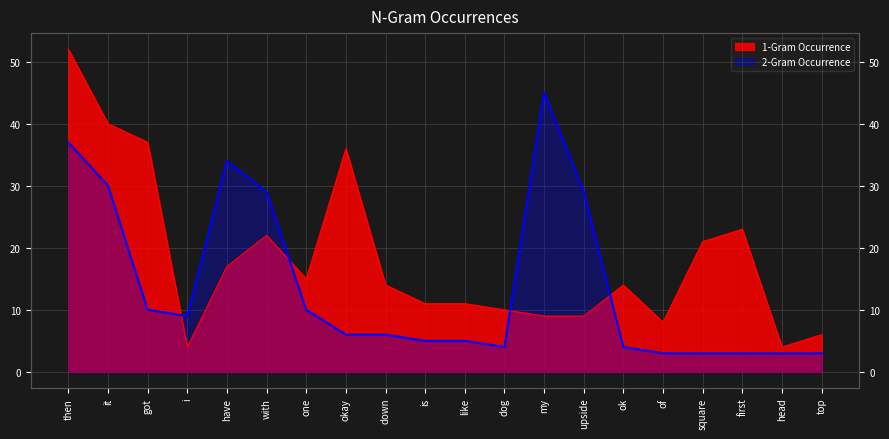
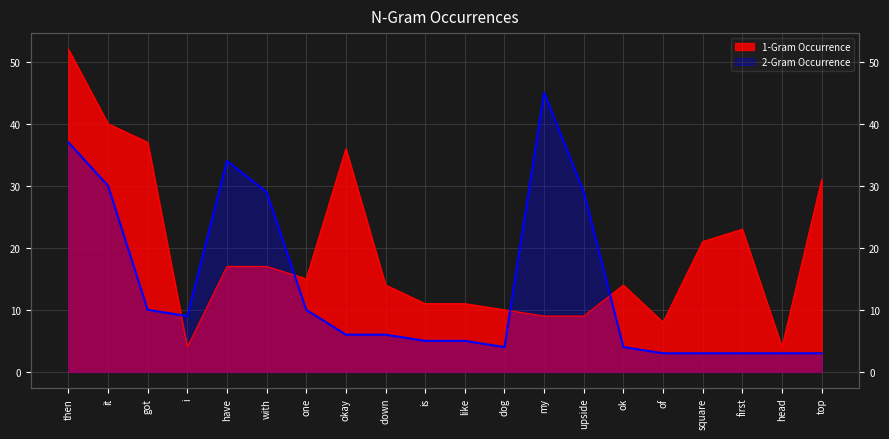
1-Gram Occurrence, with: 22 -> 17
1-Gram Occurrence, top: 6 -> 31
